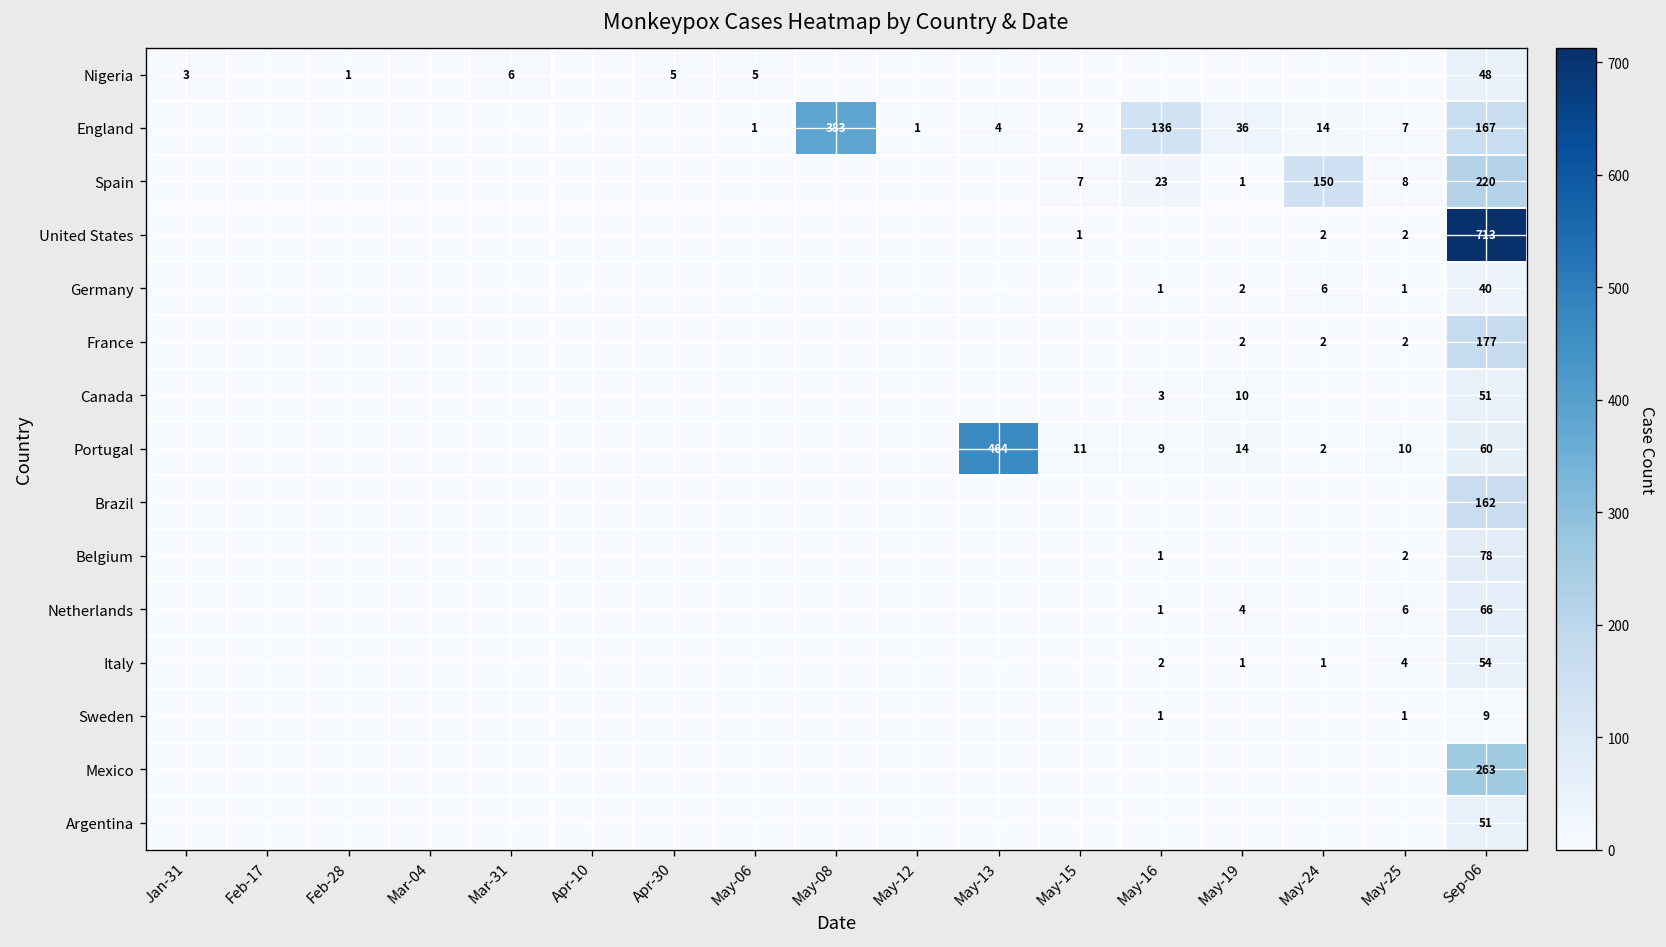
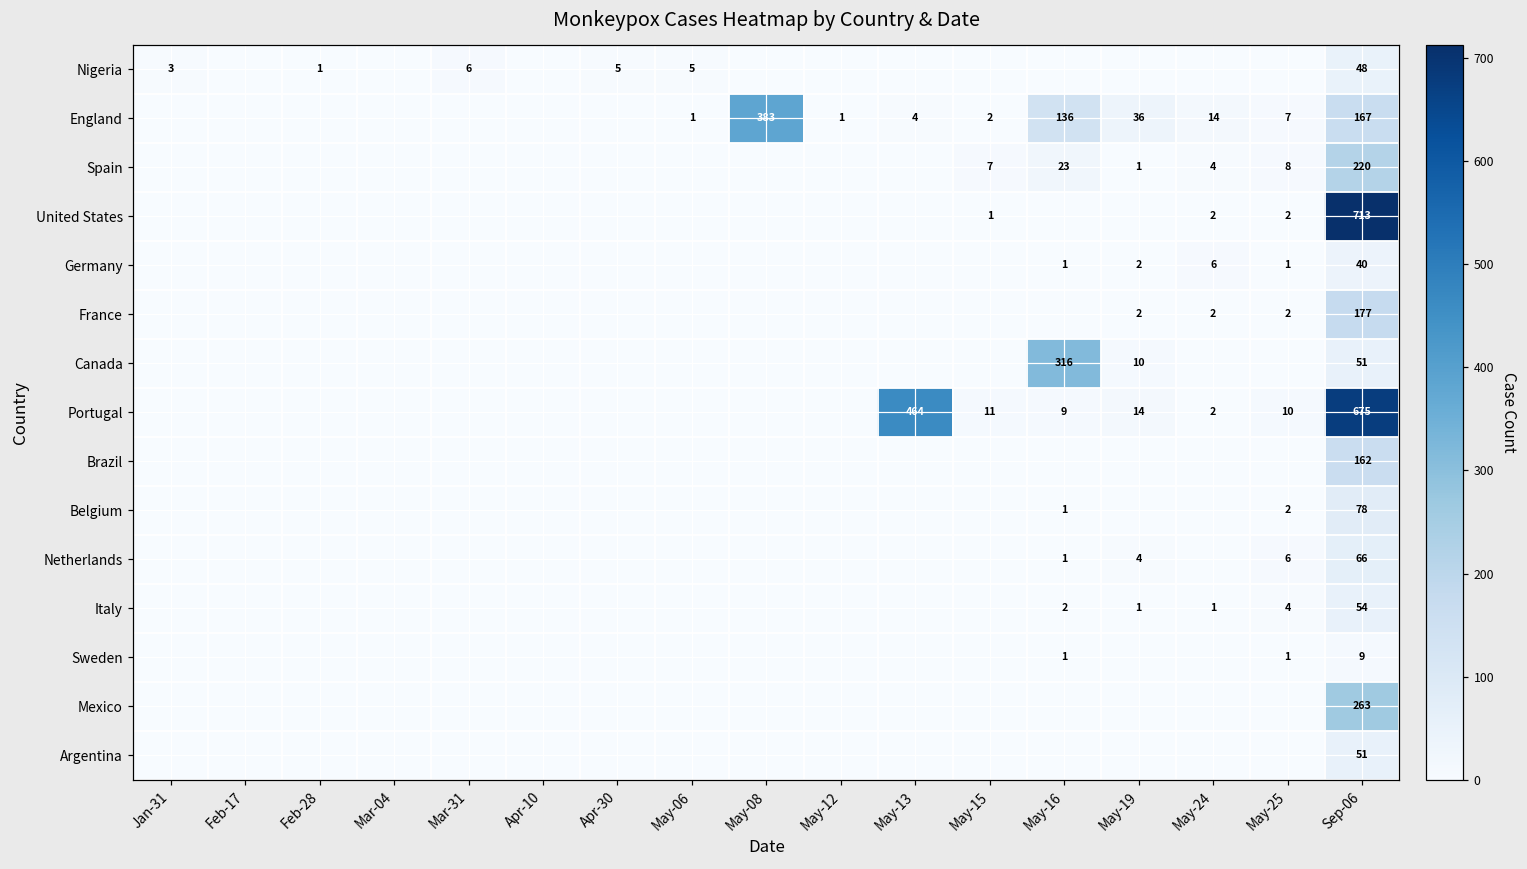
Spain, May-24: 150 -> 4
Canada, May-16: 3 -> 316
Portugal, Sep-06: 60 -> 675
